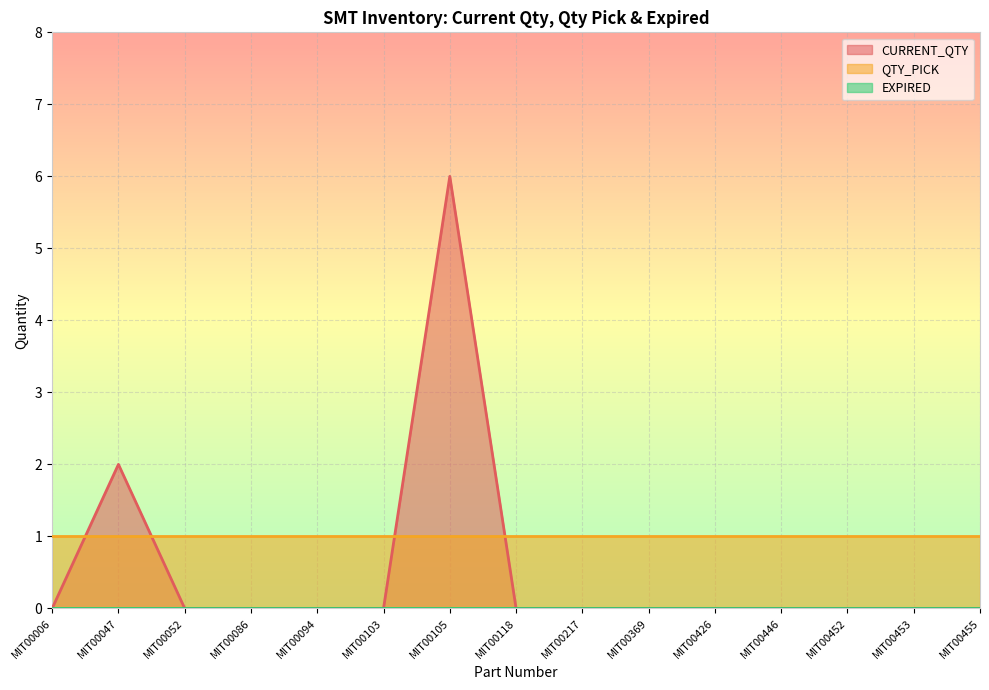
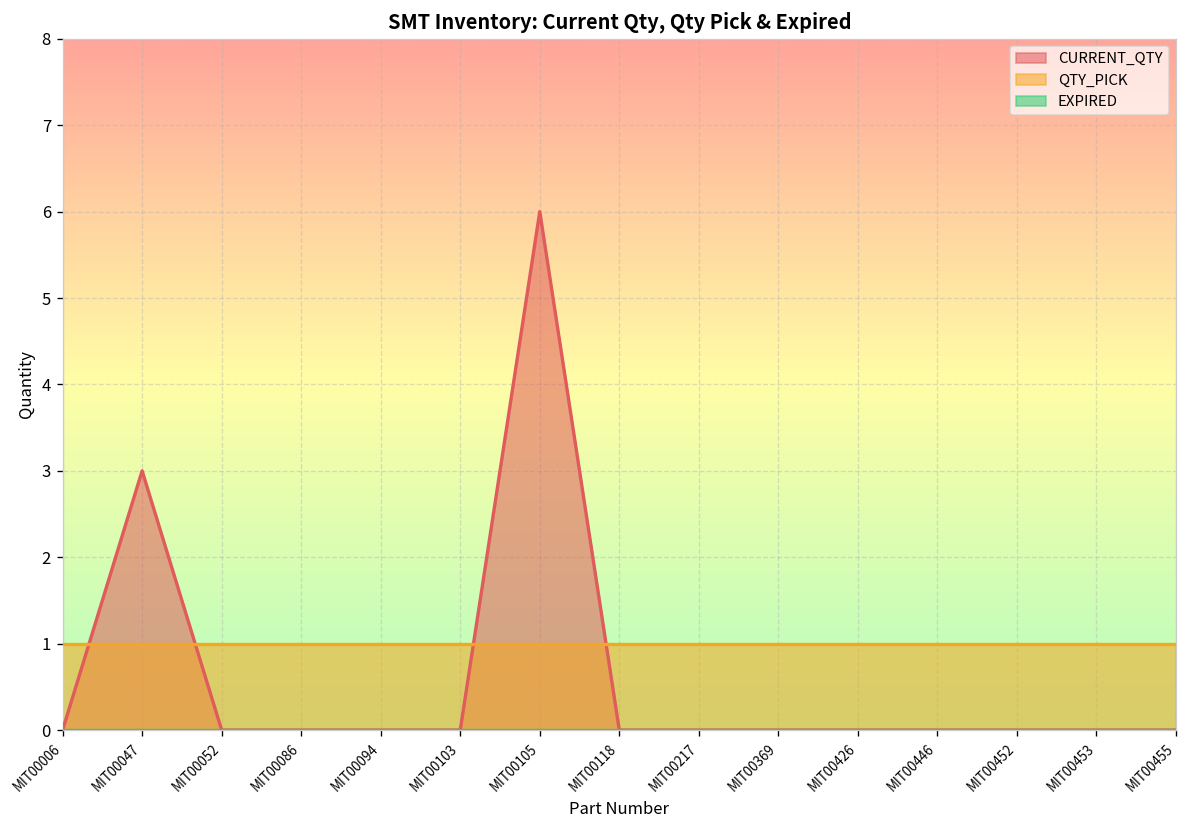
CURRENT_QTY, MIT00047: 2 -> 3
